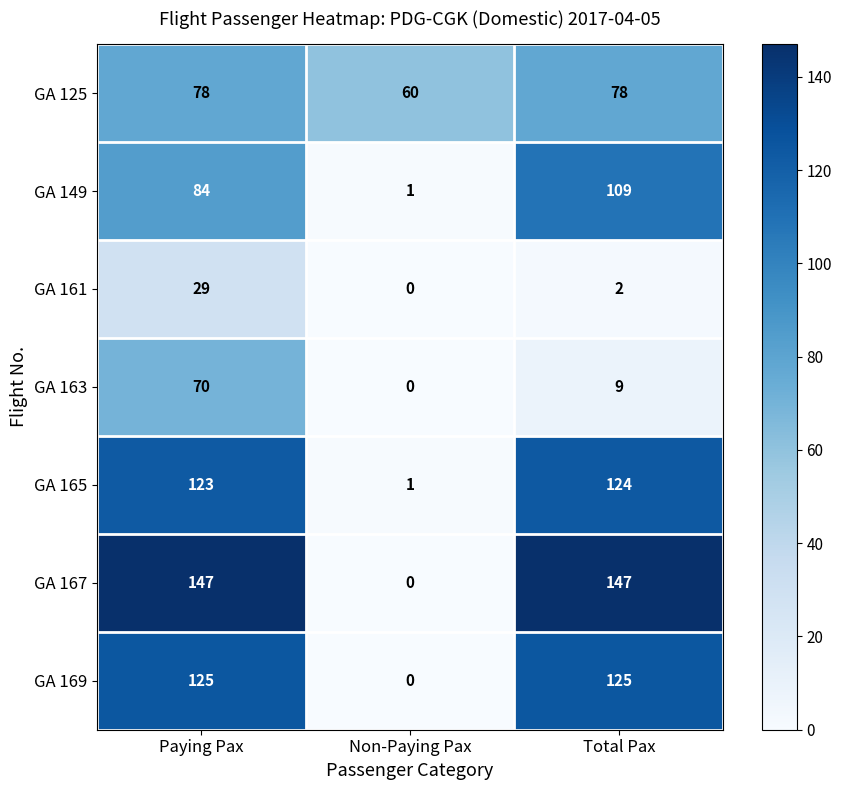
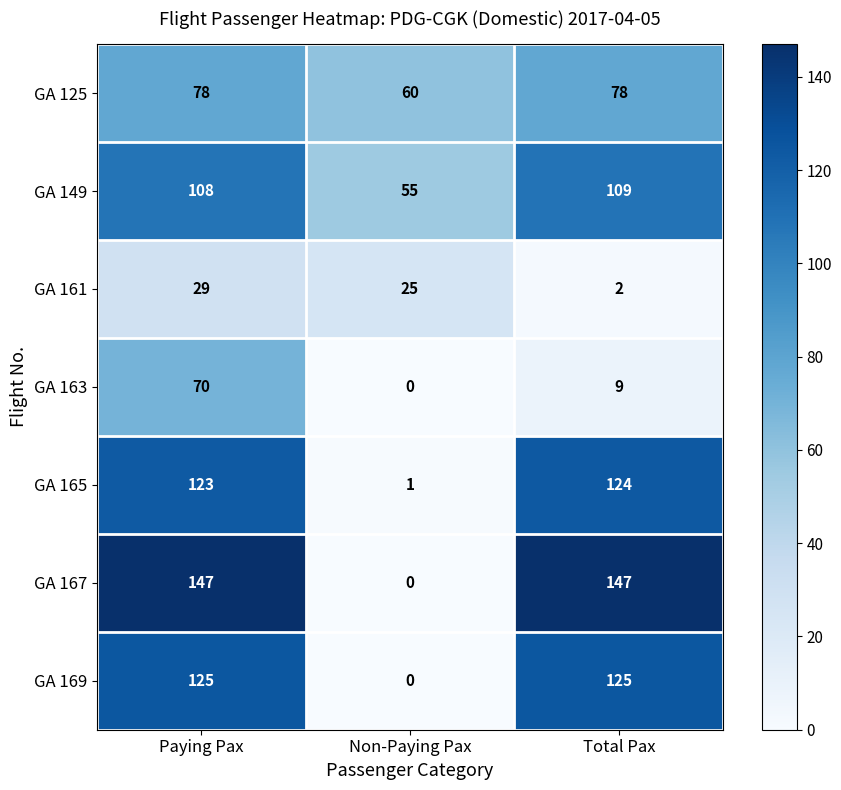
GA 149, Paying Pax: 84 -> 108
GA 149, Non-Paying Pax: 1 -> 55
GA 161, Non-Paying Pax: 0 -> 25
